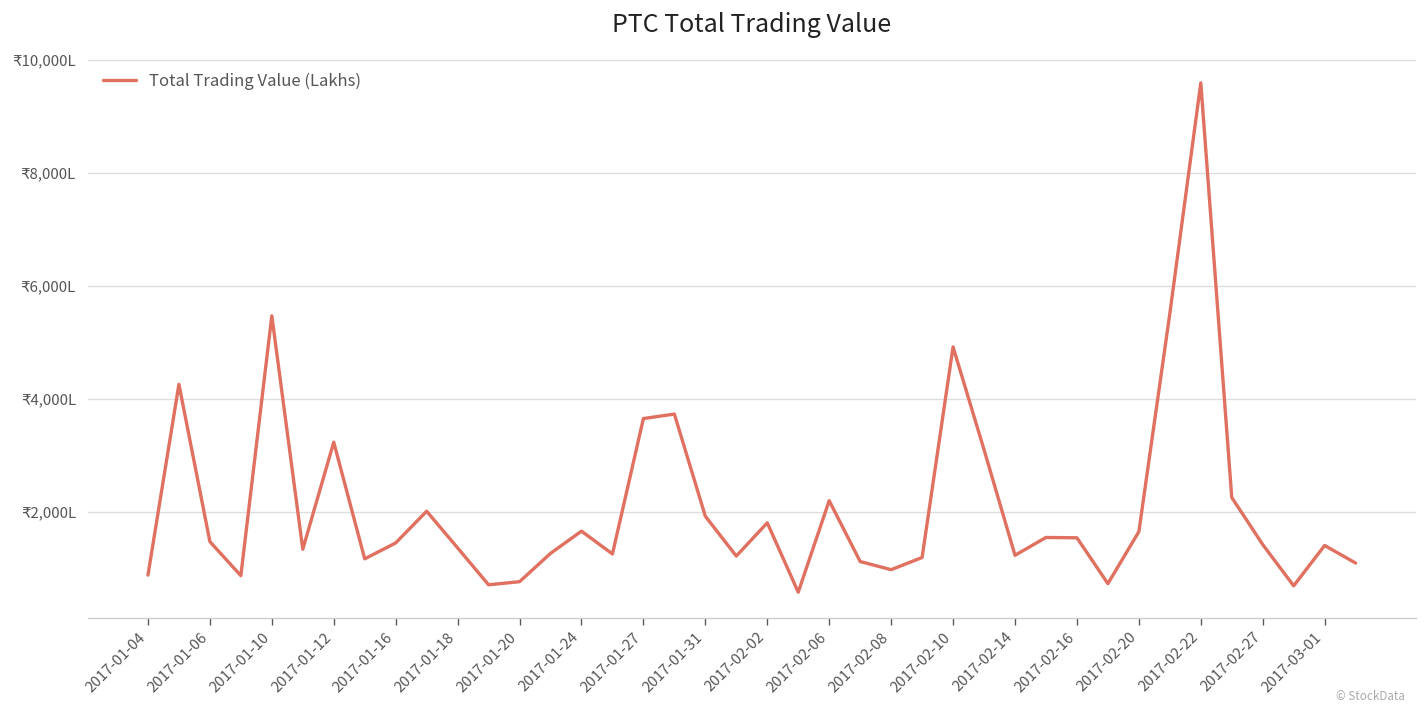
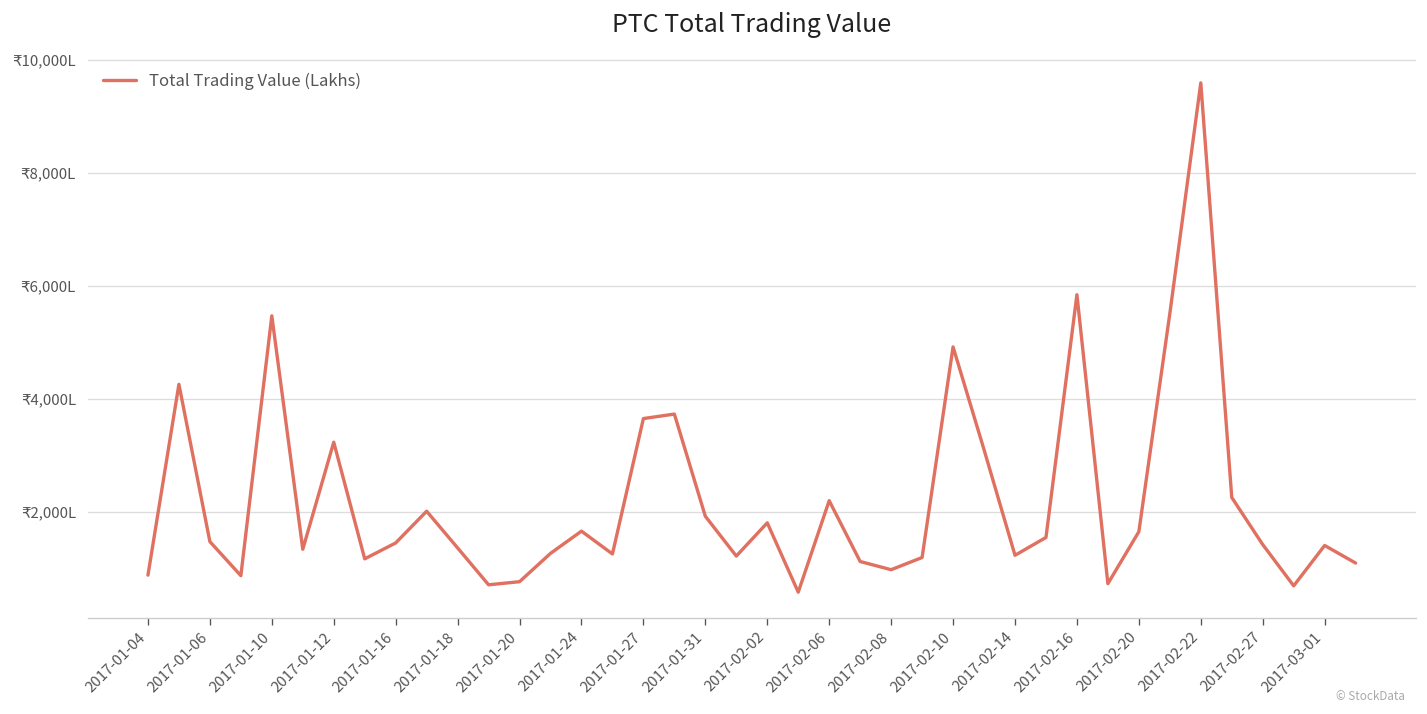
2017-02-16: ₹1,500L -> ₹5,800L
